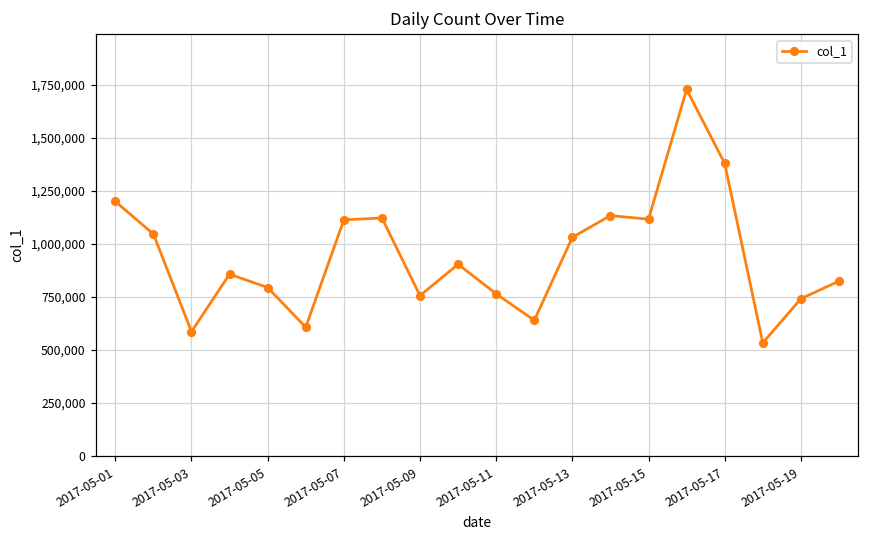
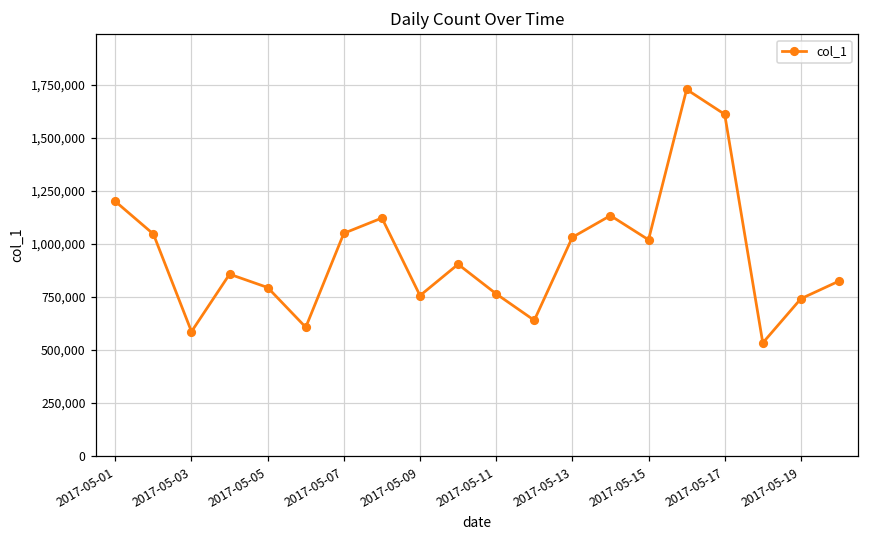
2017-05-07: 1,110,000 -> 1,050,000
2017-05-15: 1,120,000 -> 1,020,000
2017-05-17: 1,380,000 -> 1,610,000
